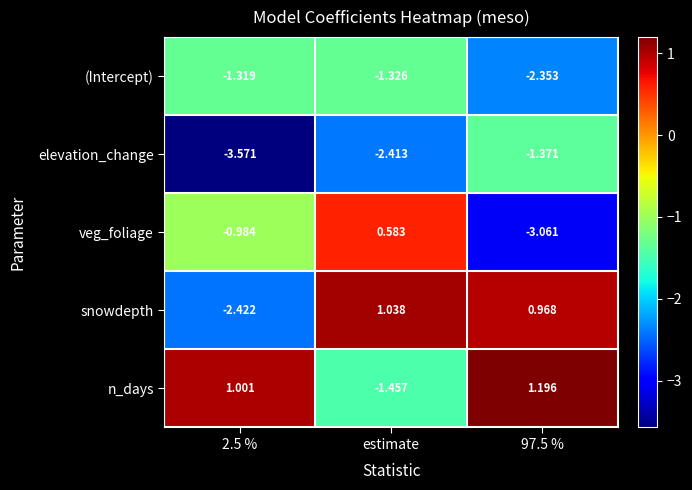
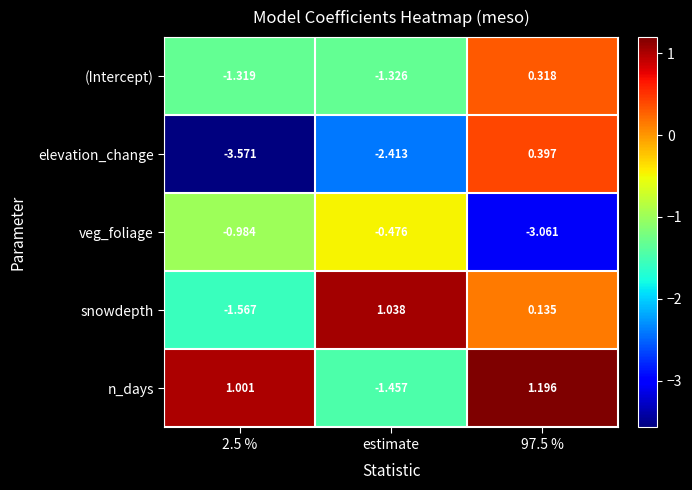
(Intercept), 97.5 %: -2.353 -> 0.318
elevation_change, 97.5 %: -1.371 -> 0.397
veg_foliage, estimate: 0.583 -> -0.476
snowdepth, 2.5 %: -2.422 -> -1.567
snowdepth, 97.5 %: 0.968 -> 0.135
